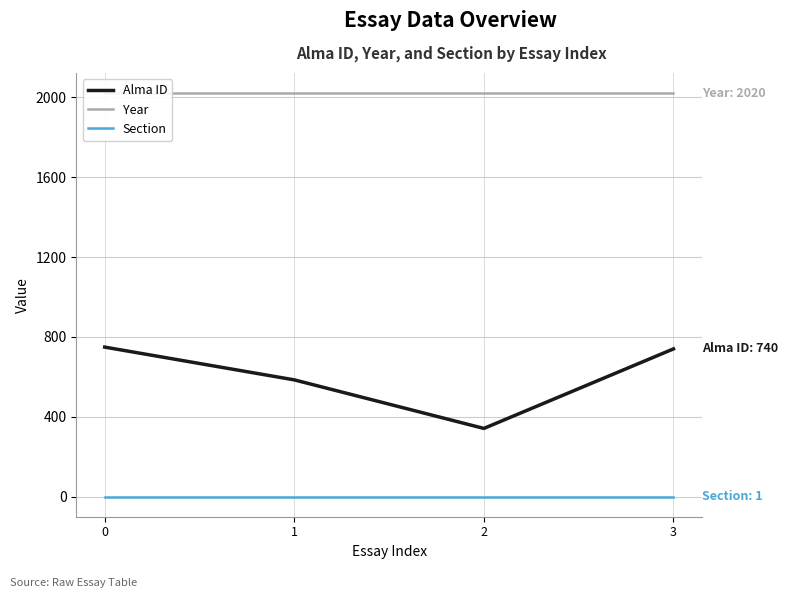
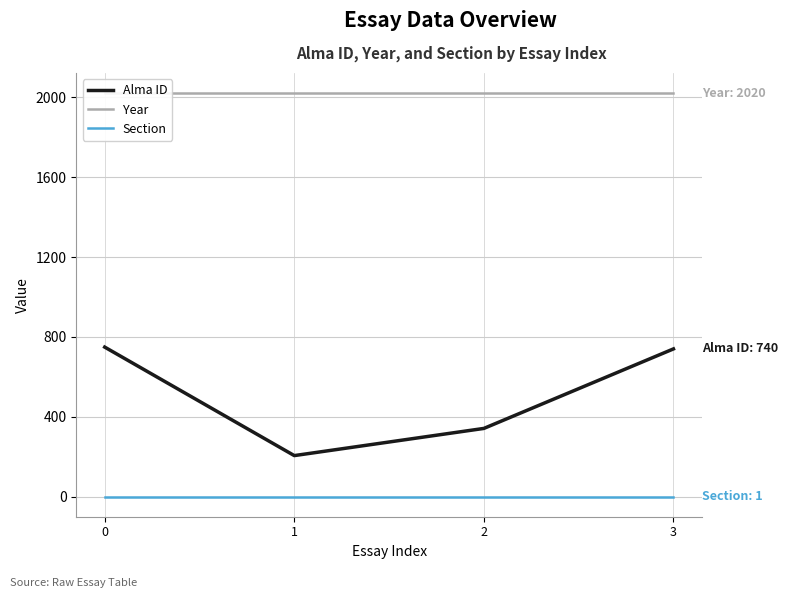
Alma ID, 1: 590 -> 210
